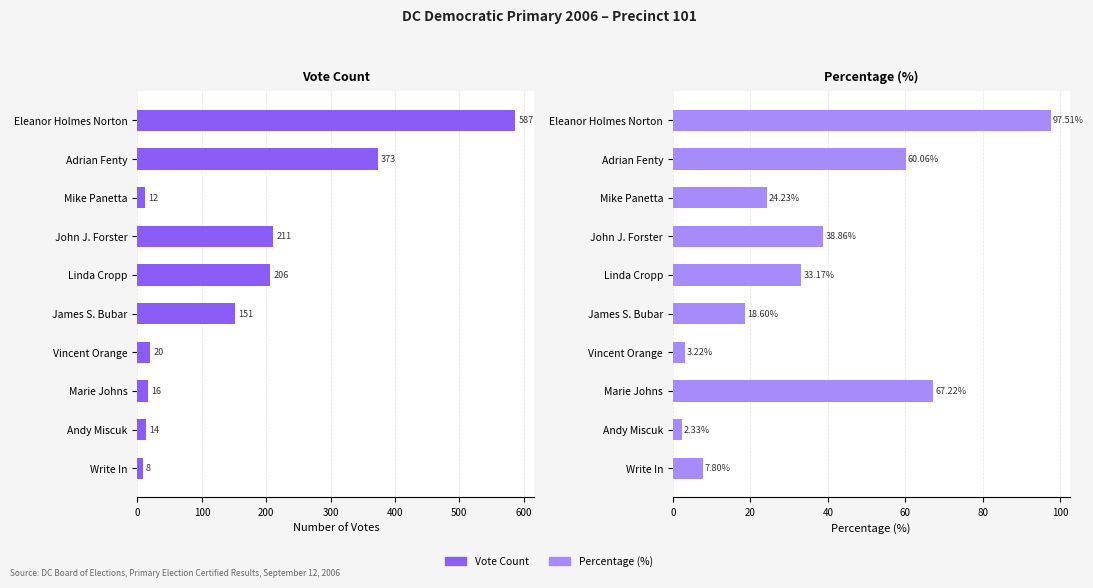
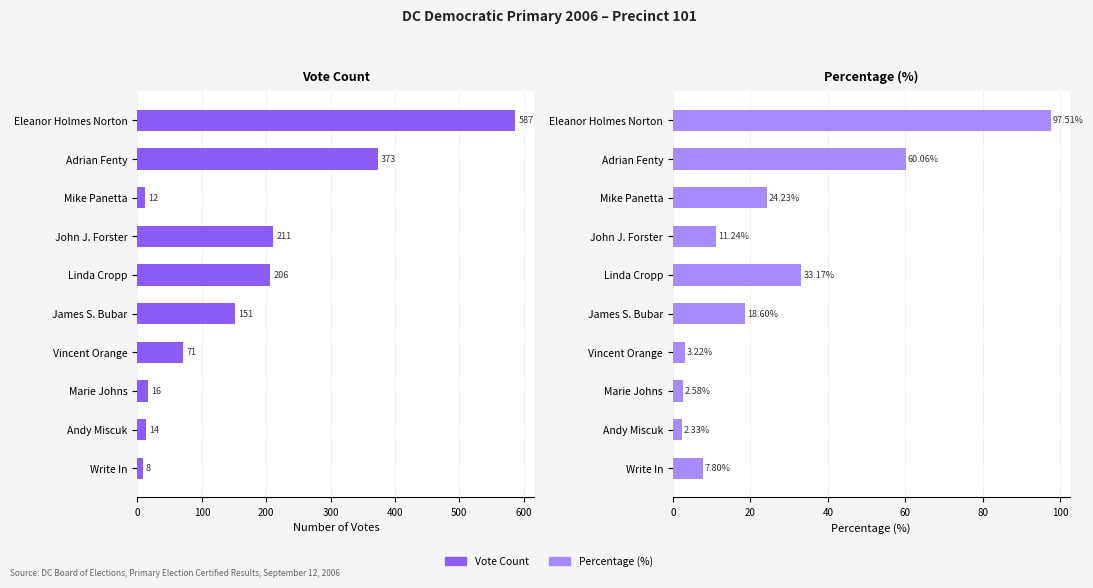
Vote Count, Vincent Orange: 20 -> 71
Percentage (%), John J. Forster: 38.86% -> 11.24%
Percentage (%), Marie Johns: 67.22% -> 2.58%
